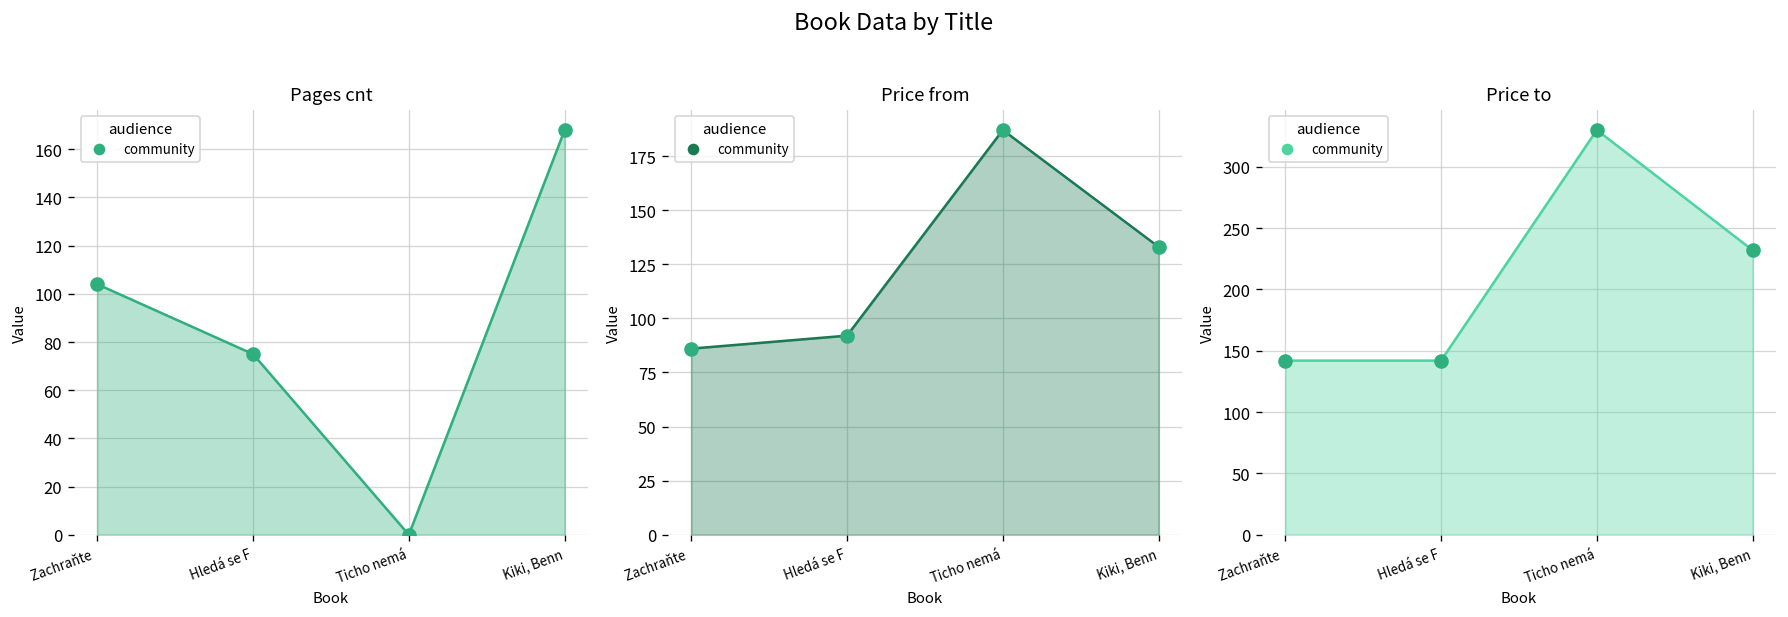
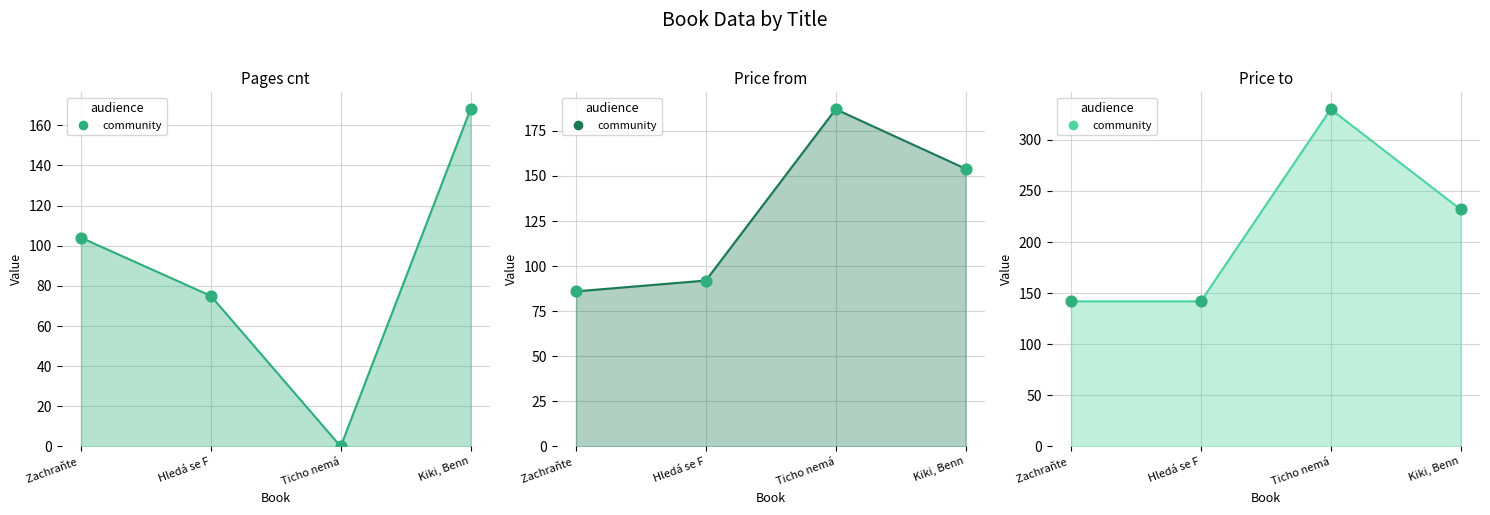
Price from, Kiki, Benn: 133 -> 154
